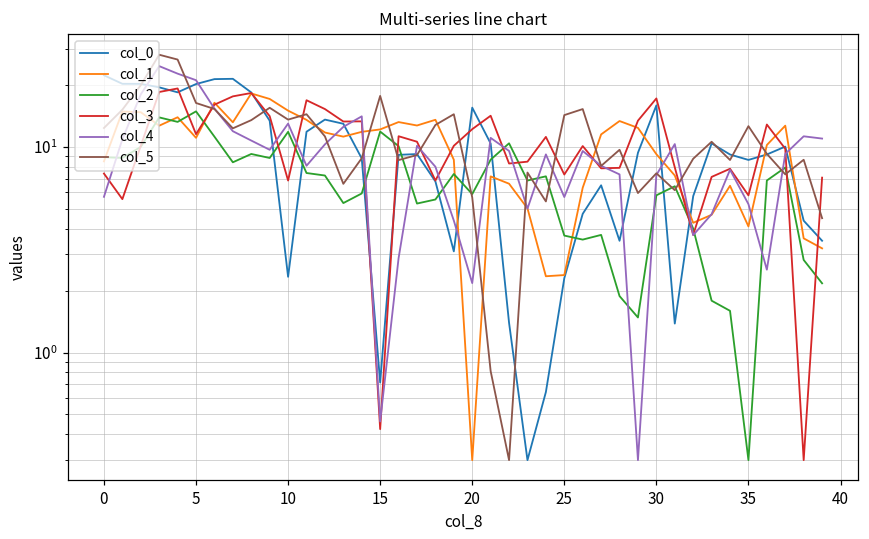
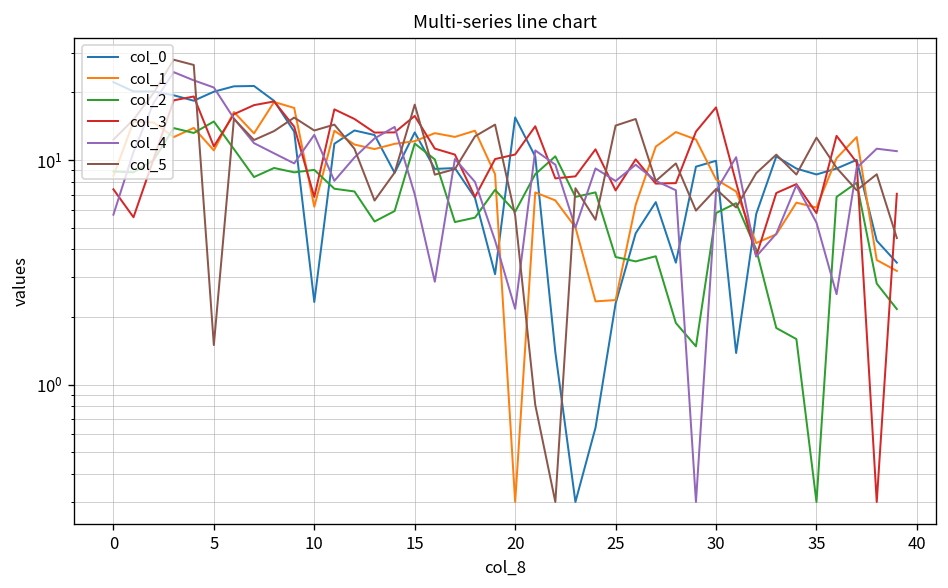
col_5, 5: 16 -> 1.5
col_1, 10: 15 -> 6.2
col_2, 10: 12 -> 9
col_0, 15: 0.72 -> 13
col_3, 15: 0.42 -> 16
col_4, 15: 0.46 -> 7.0
col_3, 20: 12 -> 11
col_4, 25: 5.7 -> 8.1
col_0, 30: 16 -> 10
col_1, 30: 9 -> 8
col_1, 35: 4.1 -> 6.1
